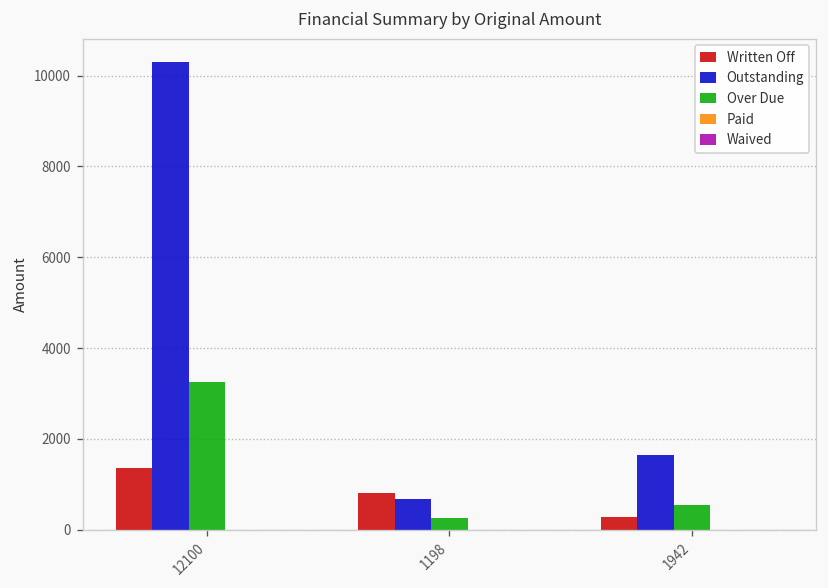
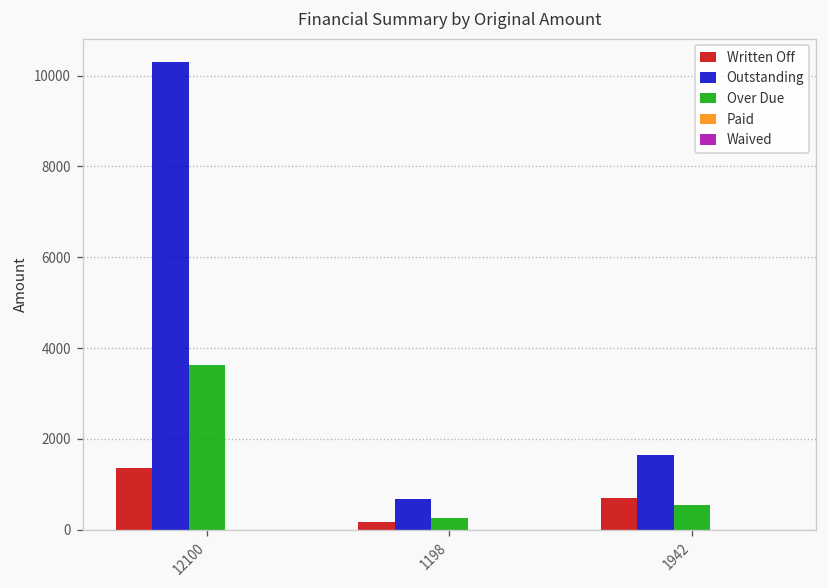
Over Due, 12100: 3200 -> 3600
Written Off, 1198: 800 -> 200
Written Off, 1942: 300 -> 700
